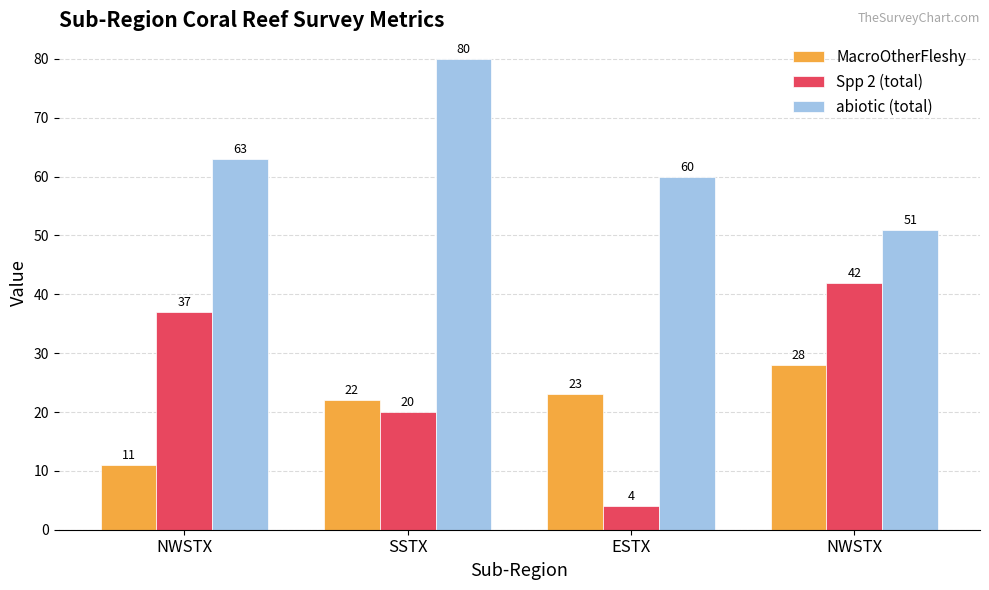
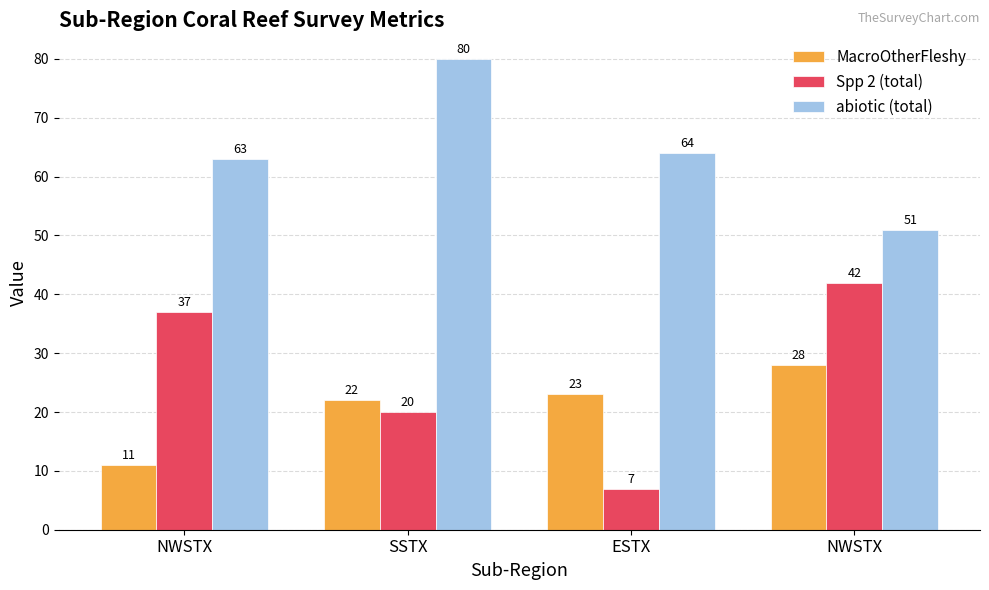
Spp 2 (total), ESTX: 4 -> 7
abiotic (total), ESTX: 60 -> 64
